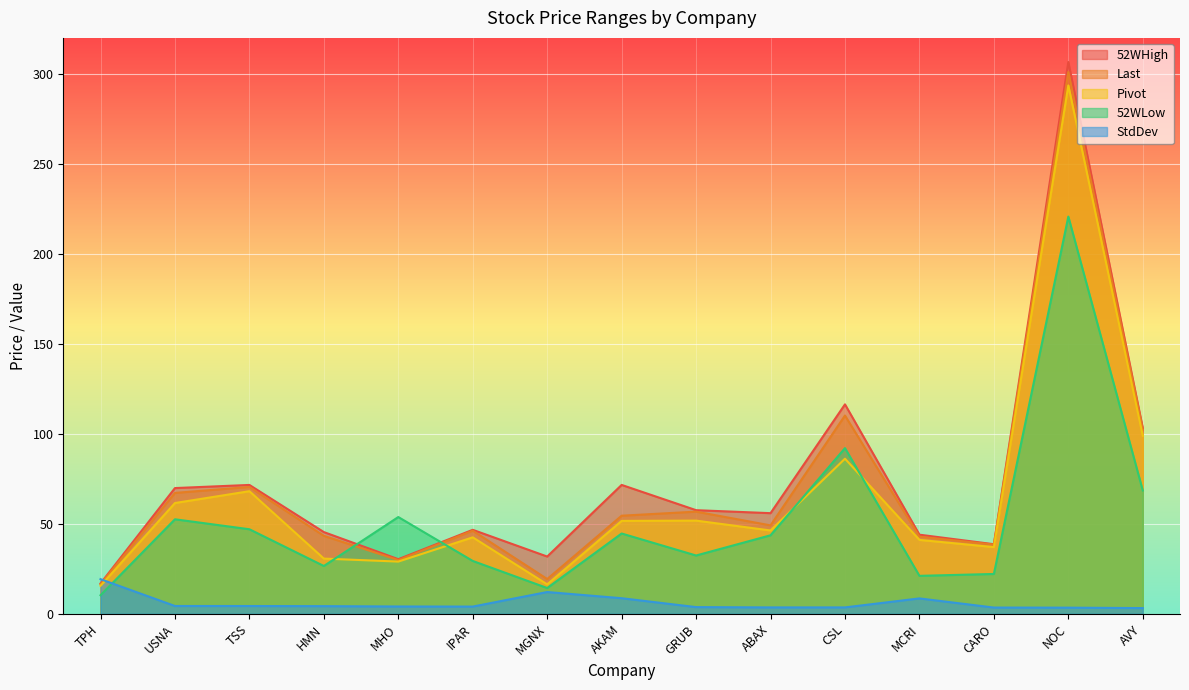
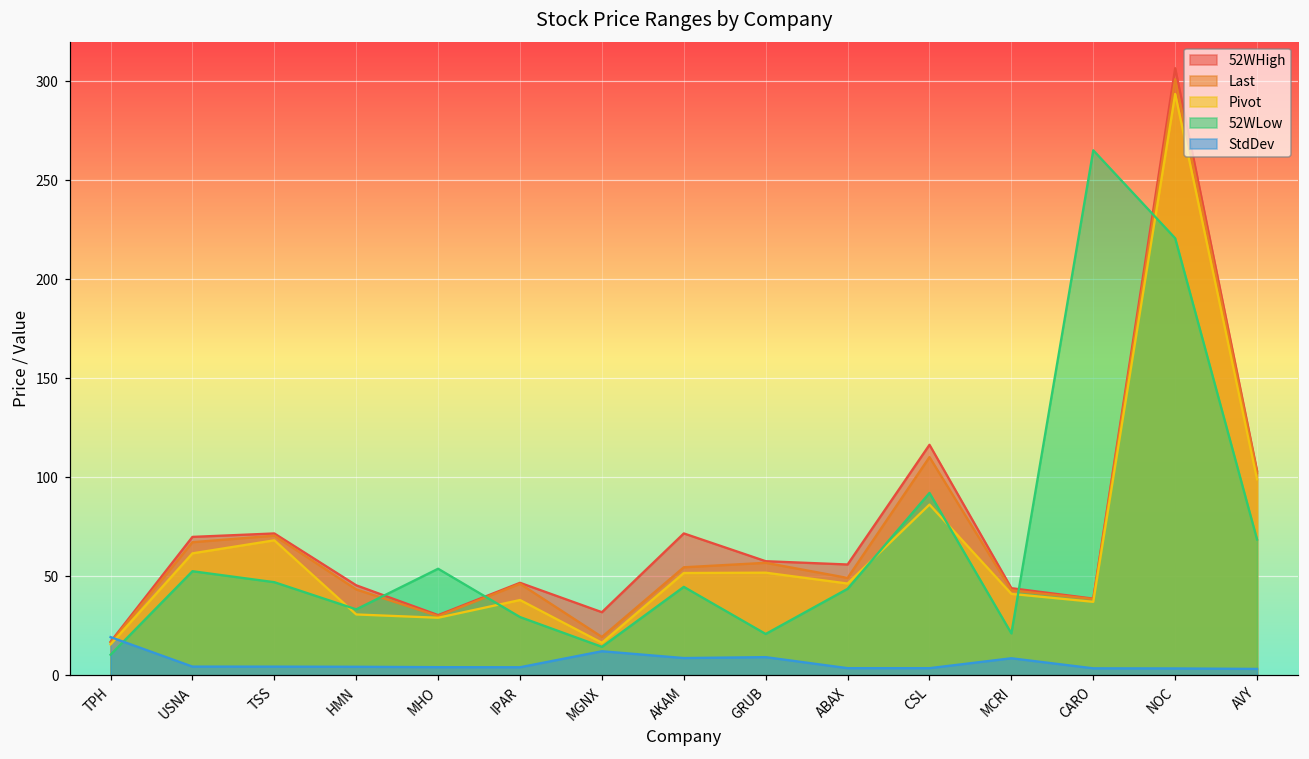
52WLow, HMN: 27 -> 33
Pivot, IPAR: 43 -> 38
52WLow, GRUB: 32 -> 21
StdDev, GRUB: 4 -> 9
52WLow, CARO: 22 -> 265
